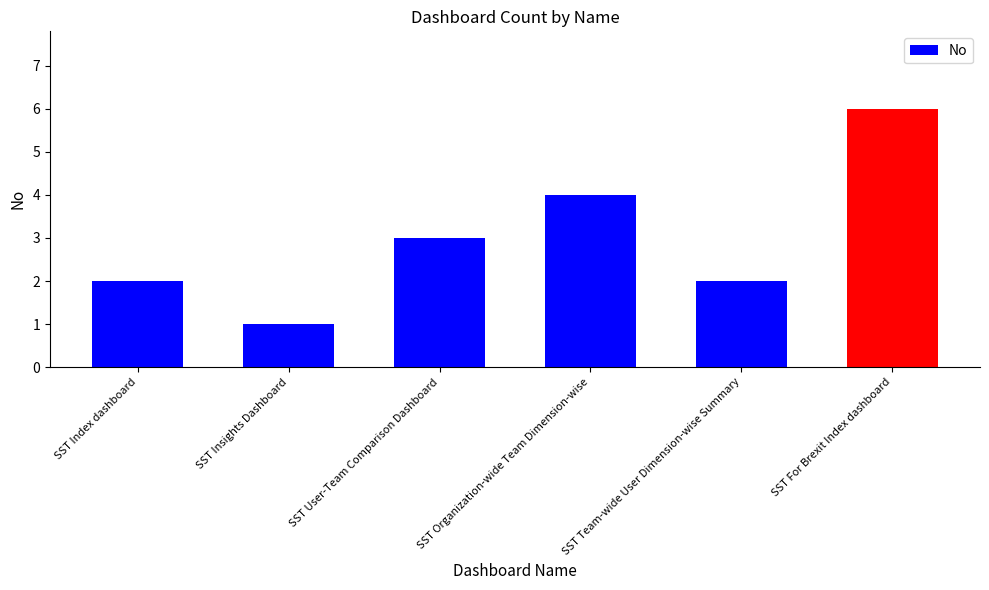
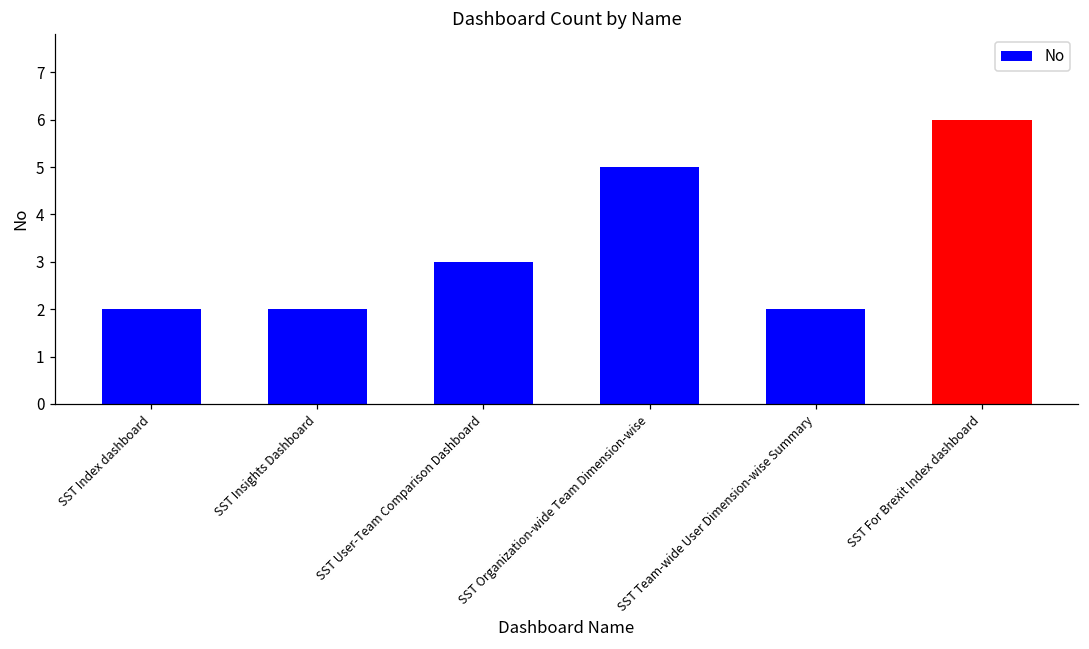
SST Insights Dashboard: 1 -> 2
SST Organization-wide Team Dimension-wise: 4 -> 5
